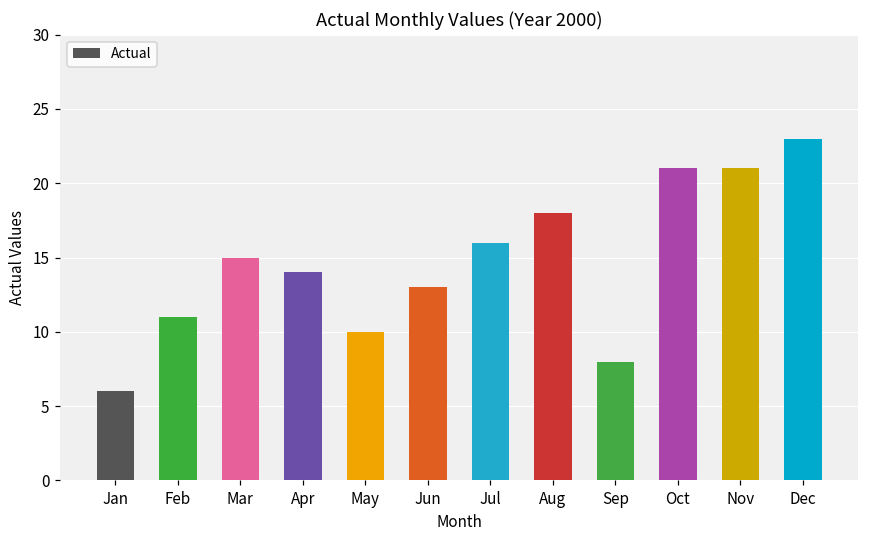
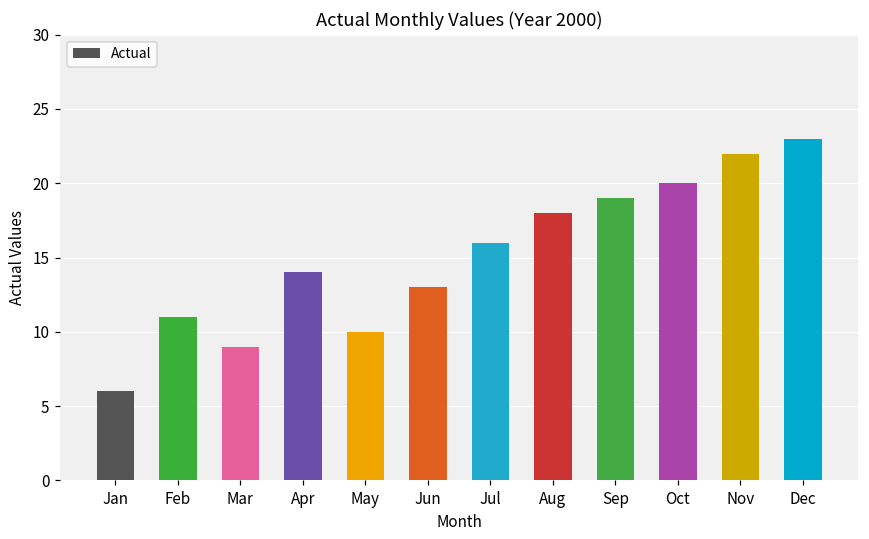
Mar: 15 -> 9
Sep: 8 -> 19
Oct: 21 -> 20
Nov: 21 -> 22
